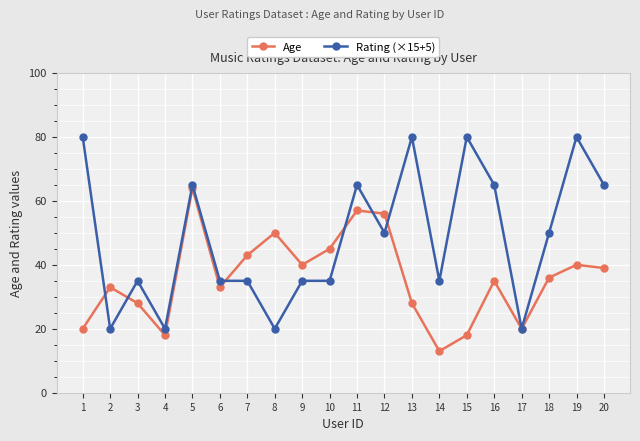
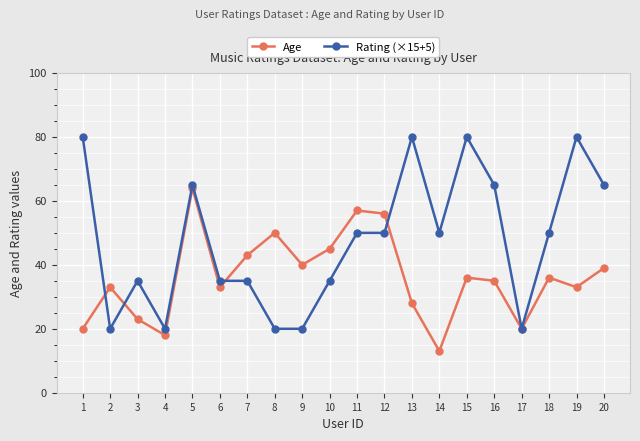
Age, 3: 28 -> 23
Rating (×15+5), 9: 35 -> 20
Rating (×15+5), 11: 65 -> 50
Rating (×15+5), 14: 35 -> 50
Age, 15: 18 -> 36
Age, 19: 40 -> 33
